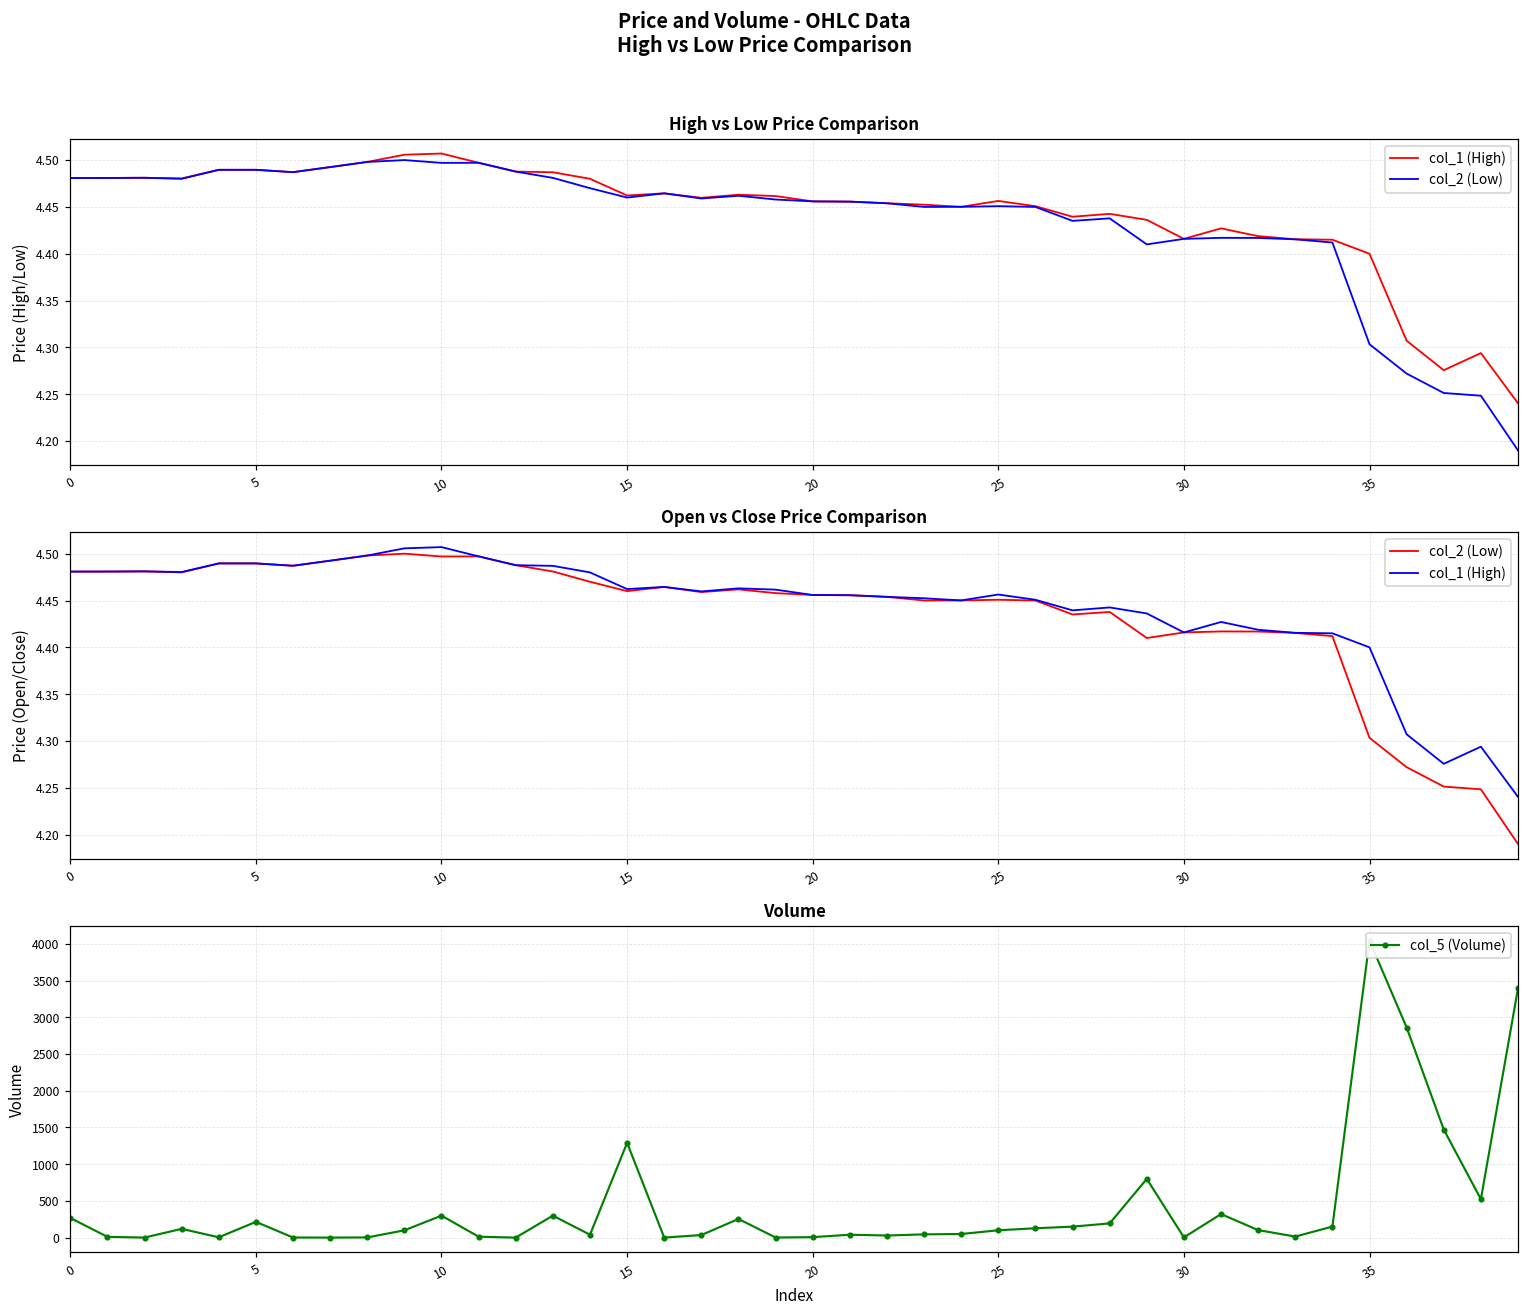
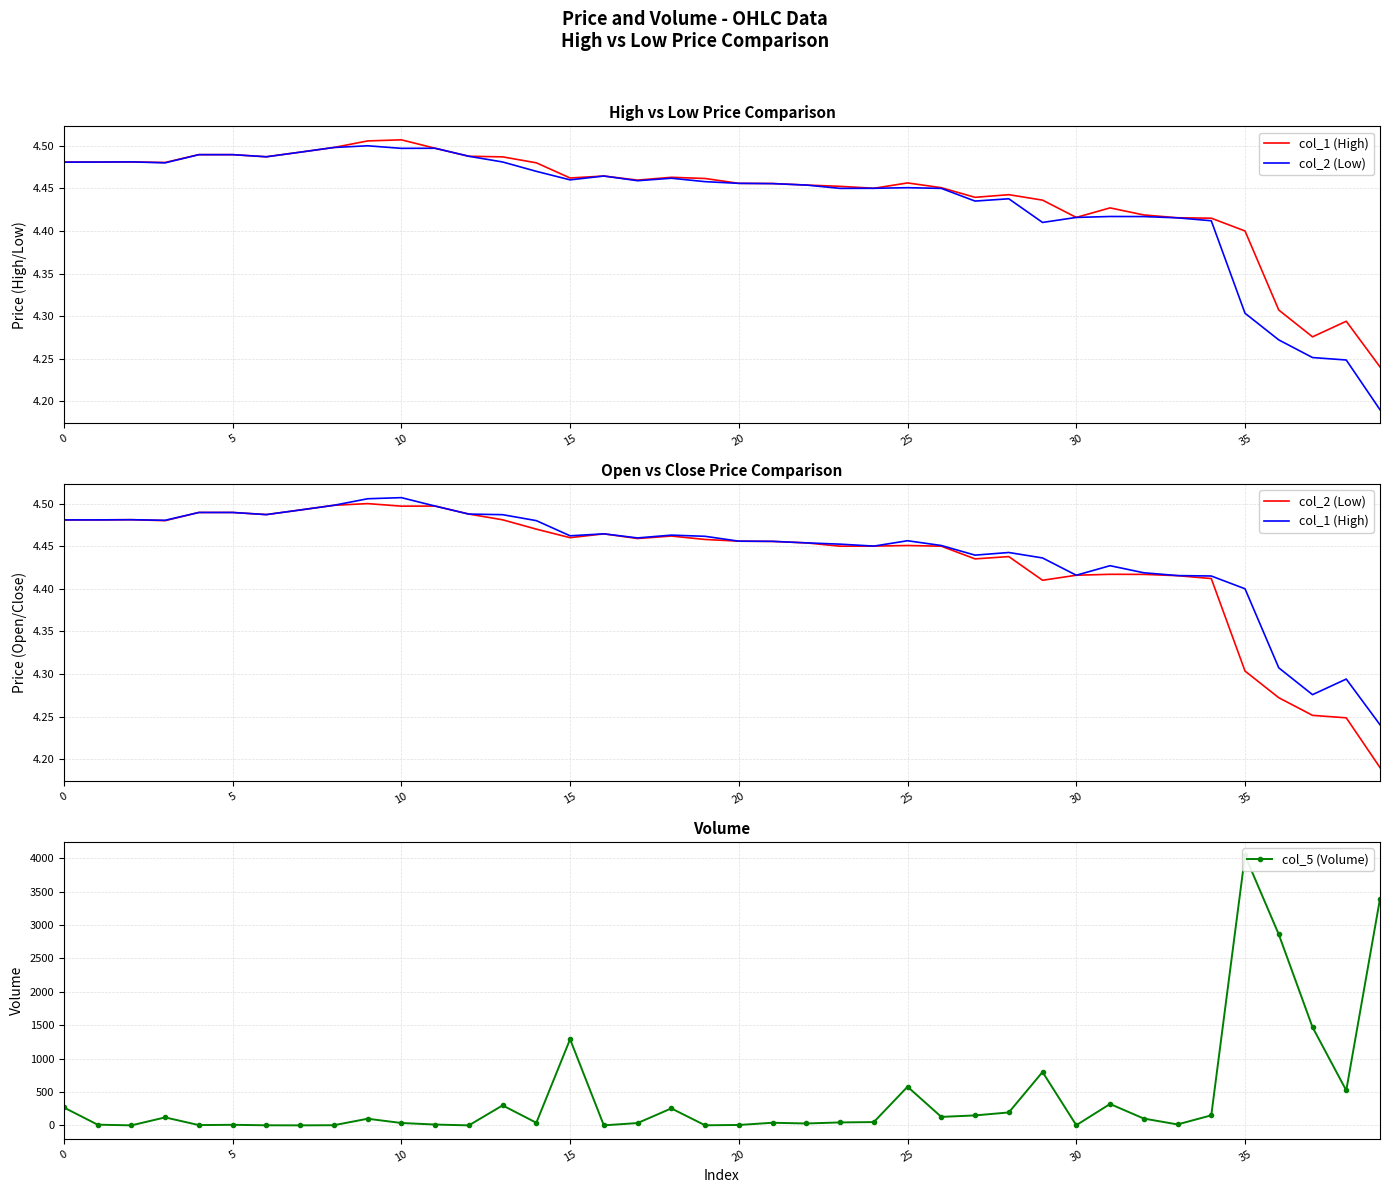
Volume, 5: 200 -> 0
Volume, 10: 300 -> 0
Volume, 25: 100 -> 600
